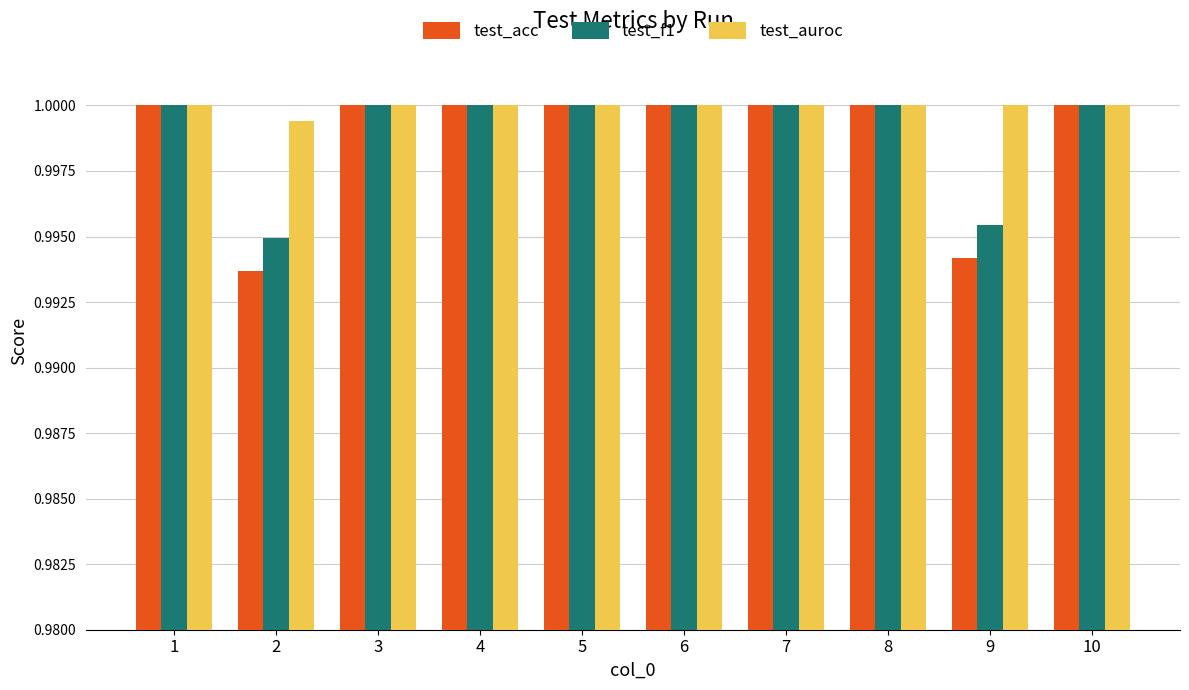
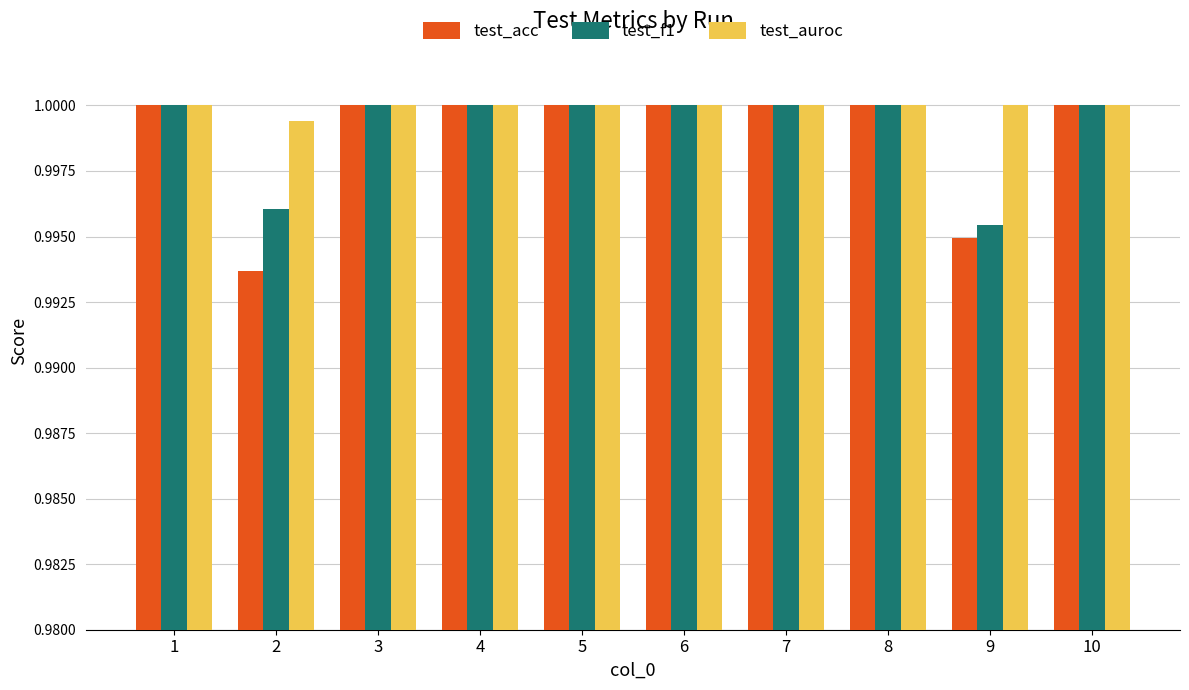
test_f1, 2: 0.9949 -> 0.9960
test_acc, 9: 0.9942 -> 0.9949
